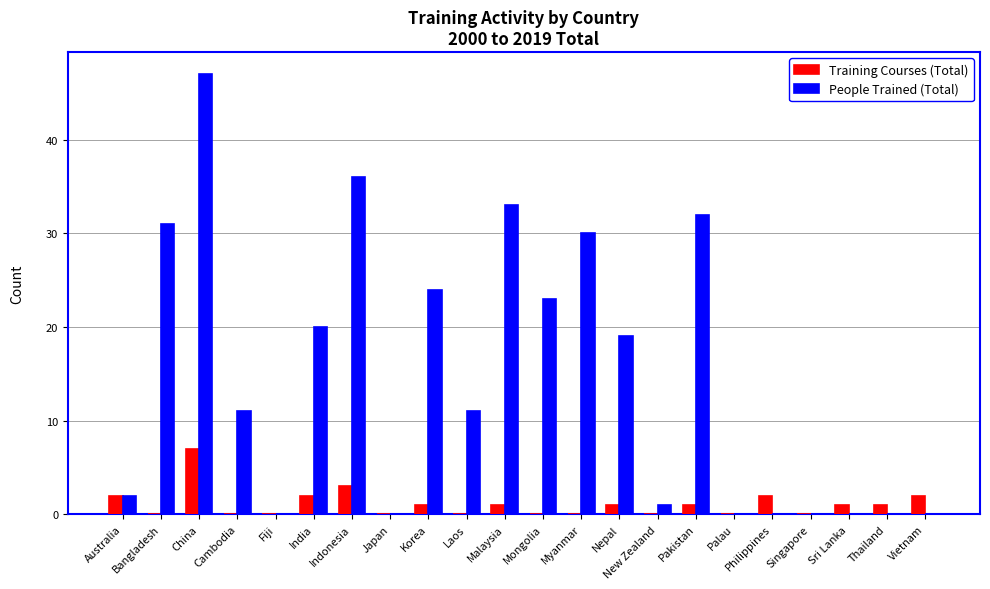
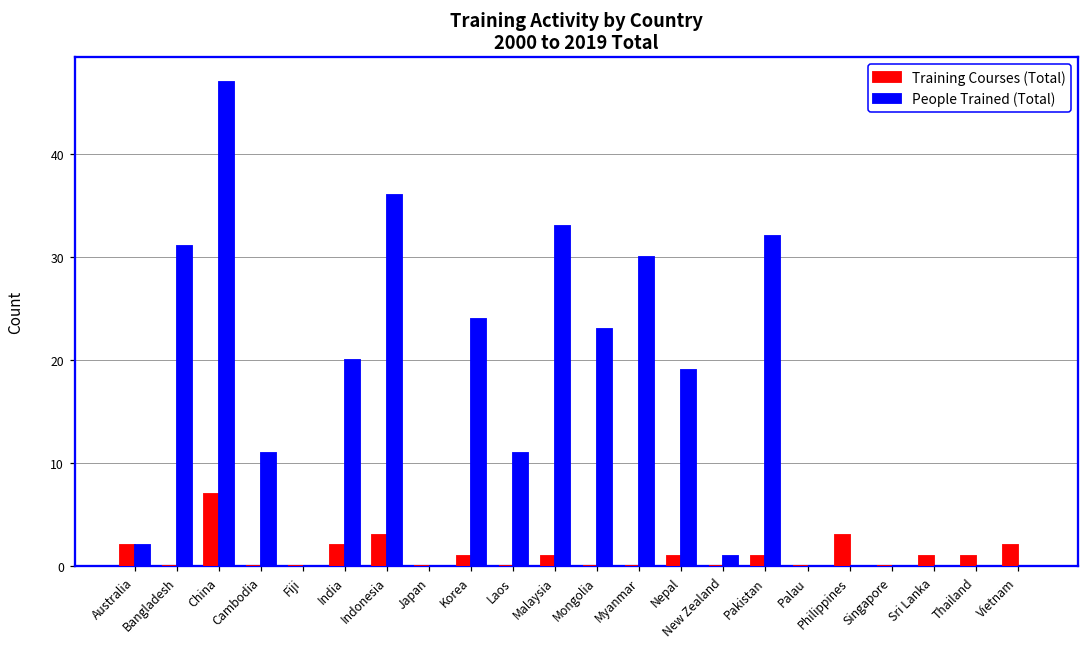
Training Courses (Total), Philippines: 2 -> 3
